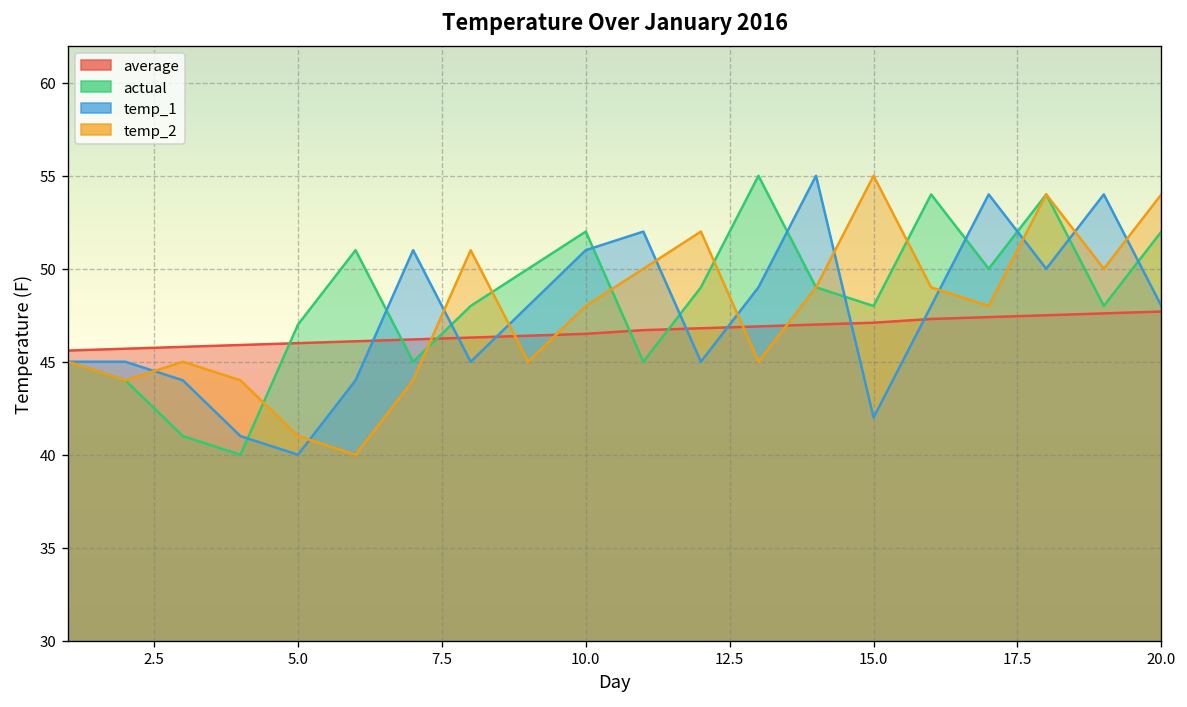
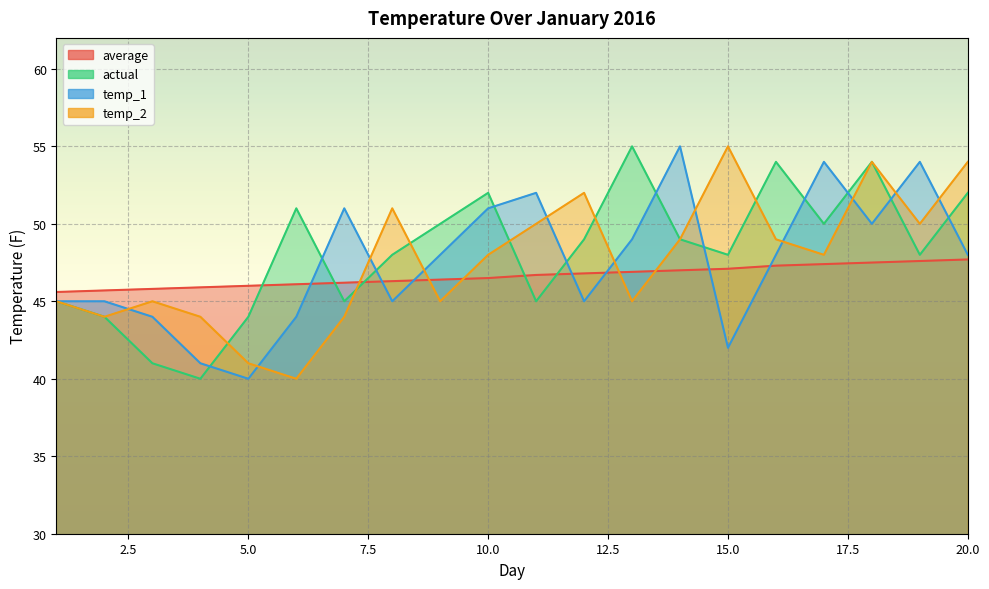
actual, 5.0: 47 -> 44
